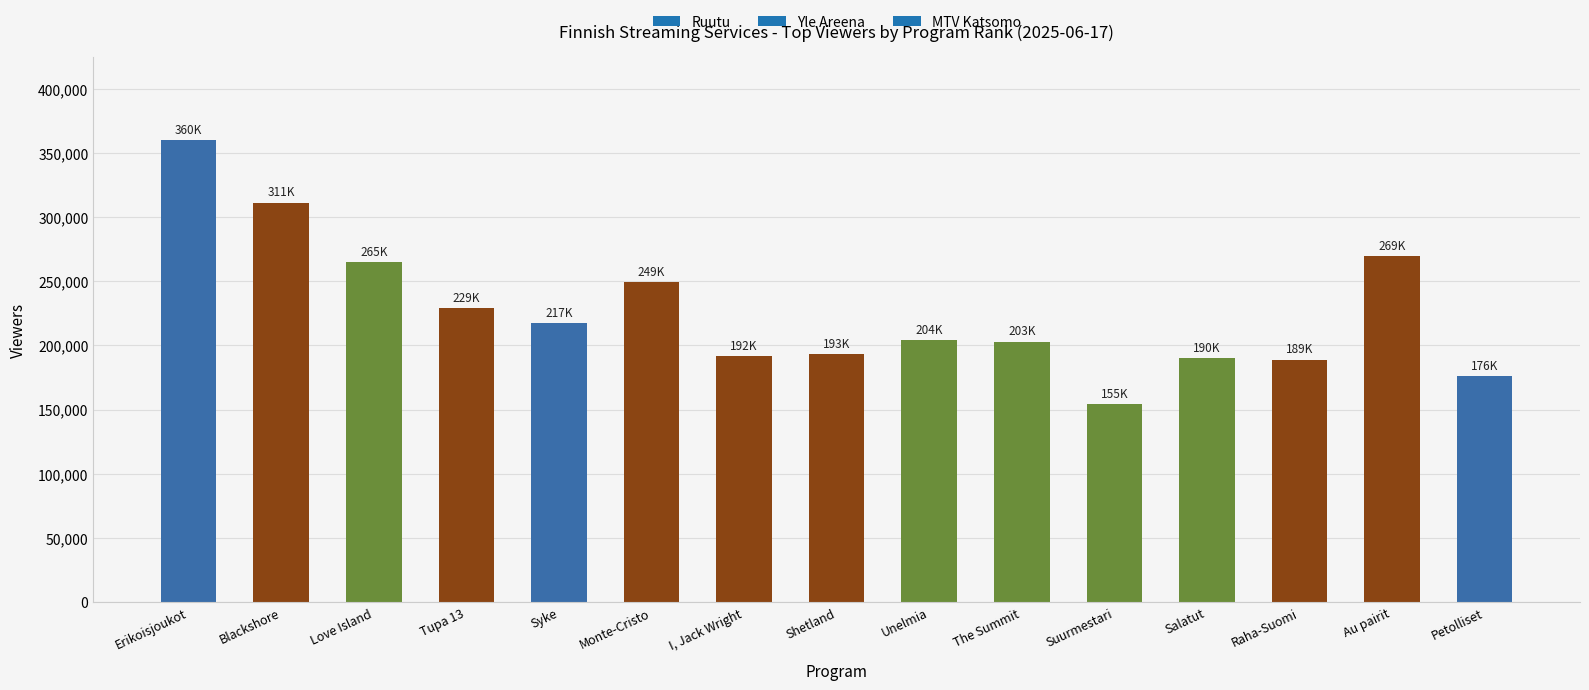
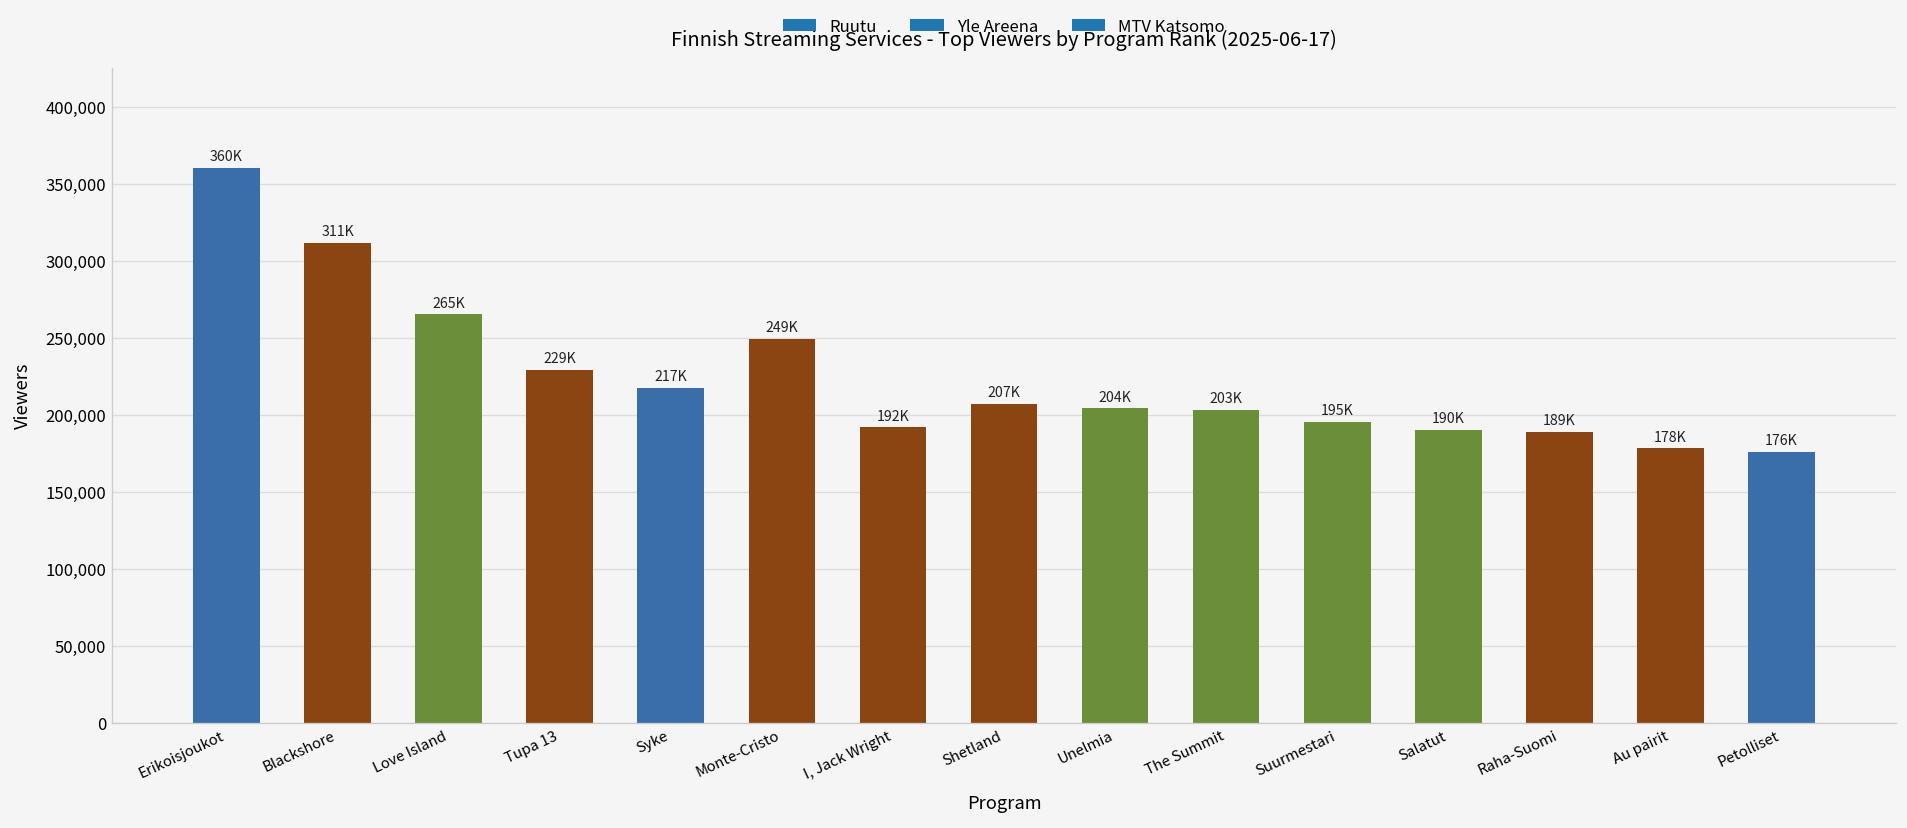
Shetland: 193K -> 207K
Suurmestari: 155K -> 195K
Au pairit: 269K -> 178K
